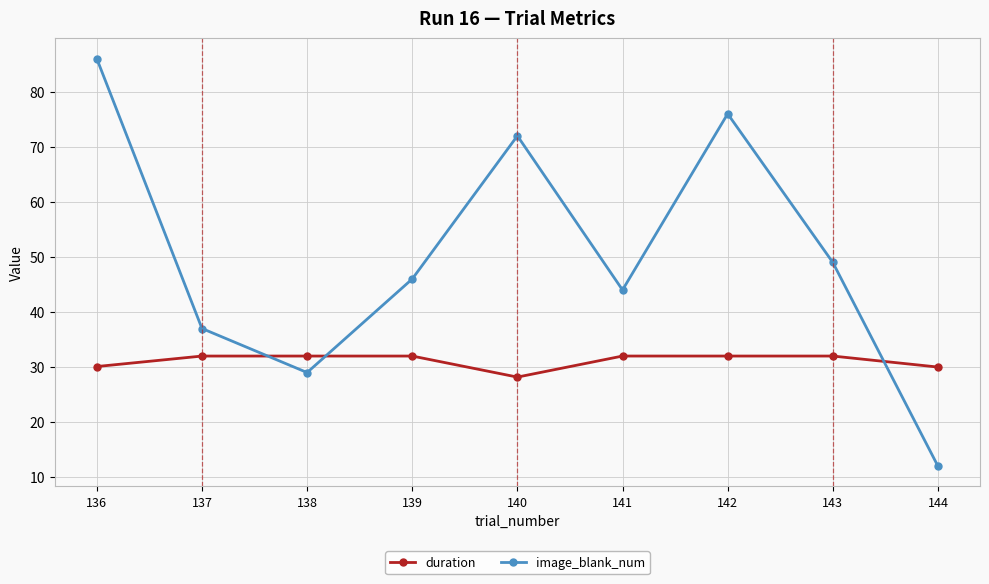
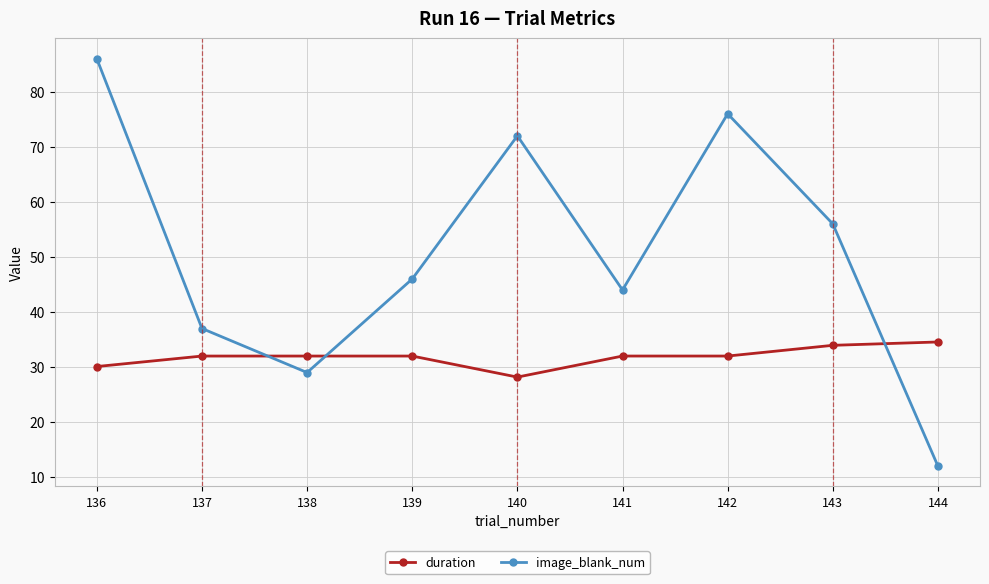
duration, 143: 32 -> 34
image_blank_num, 143: 49 -> 56
duration, 144: 30 -> 35
